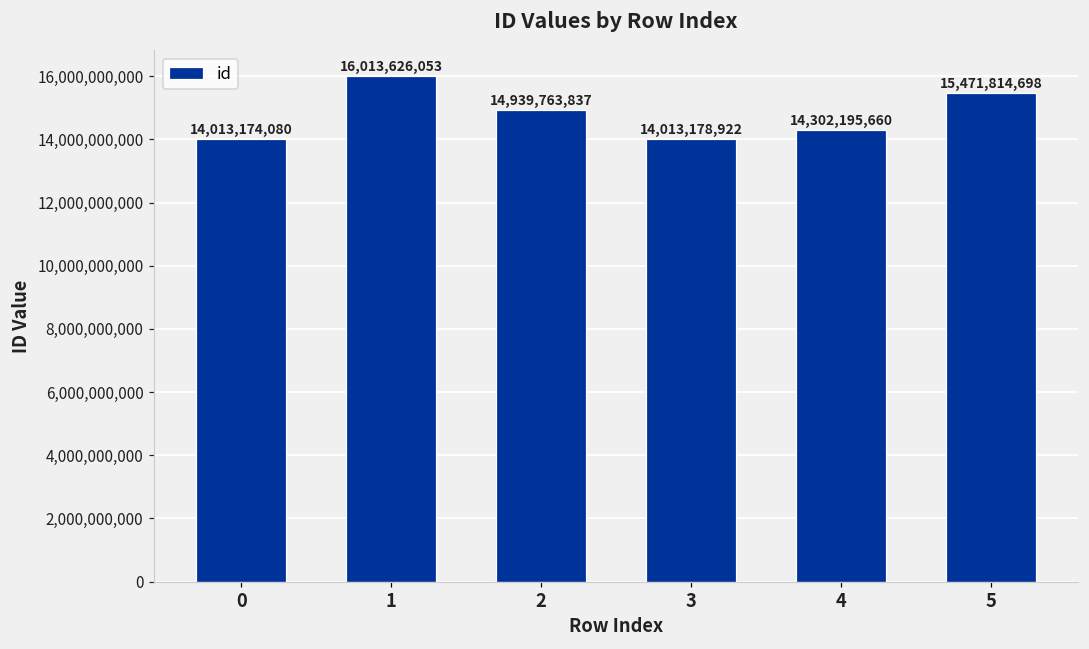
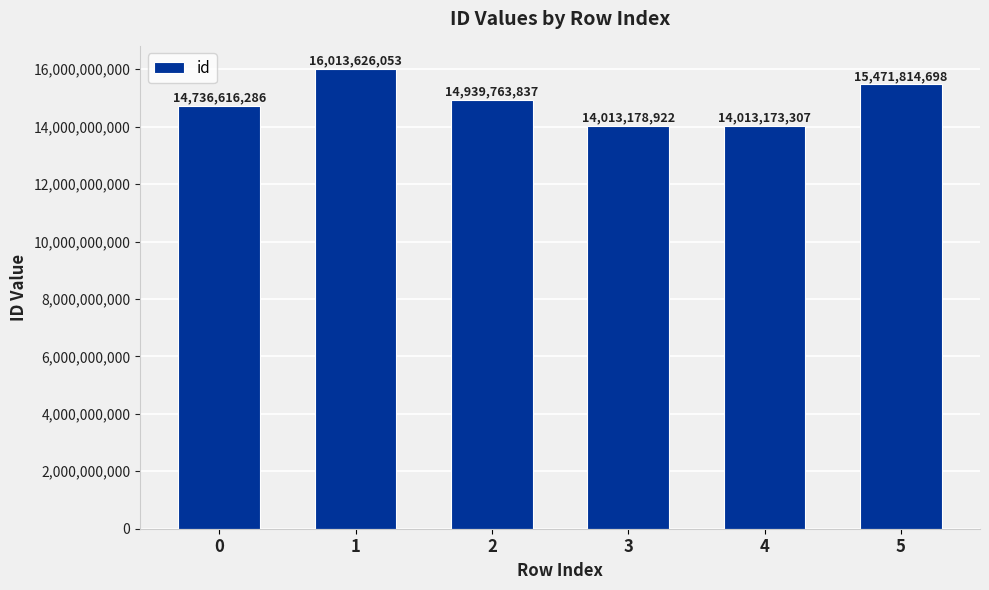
0: 14,013,174,080 -> 14,736,616,286
4: 14,302,195,660 -> 14,013,173,307
